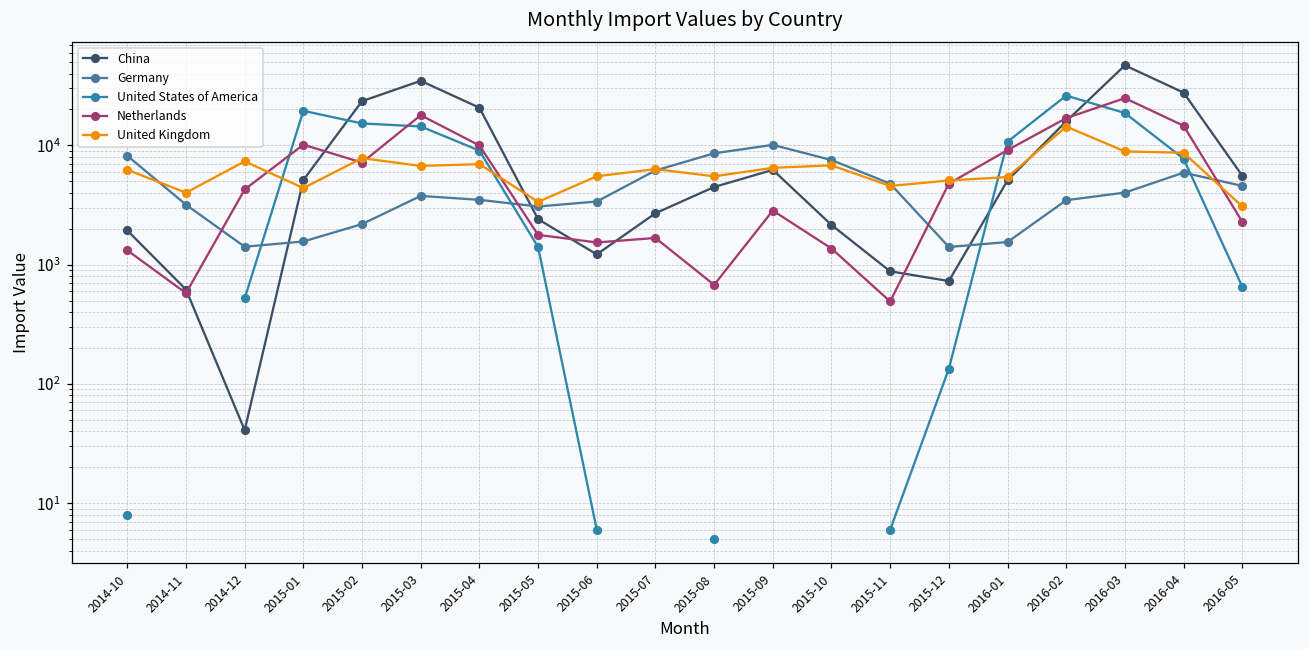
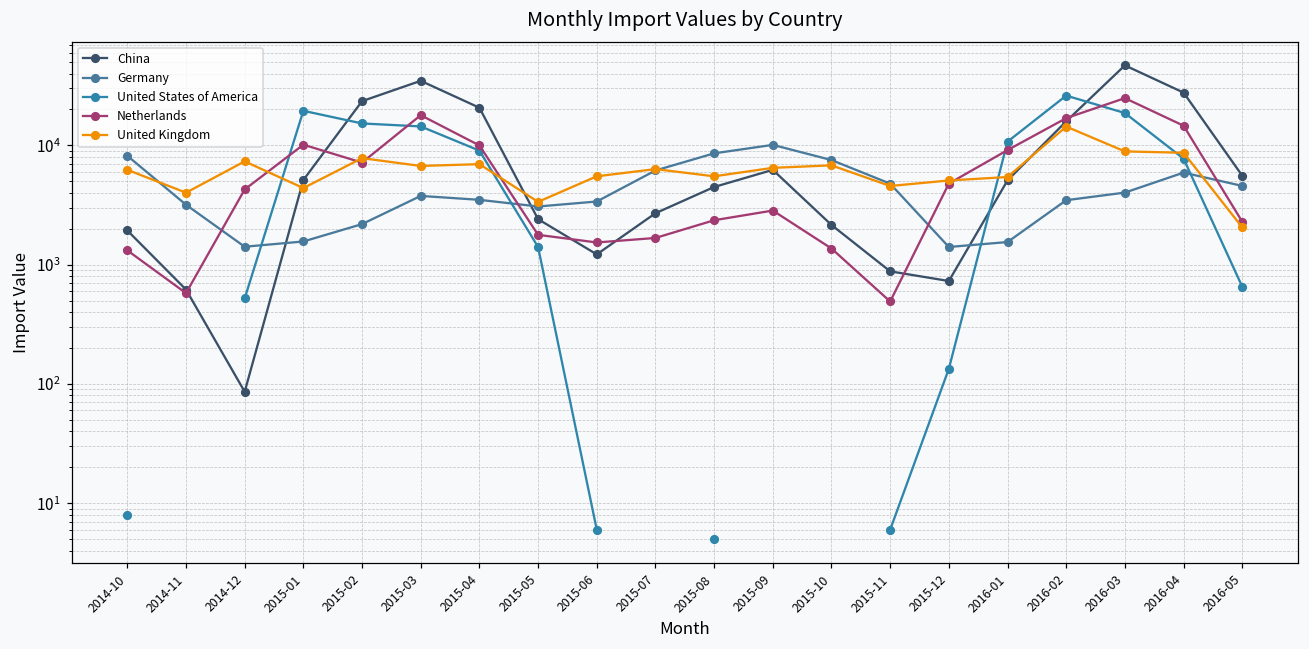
China, 2014-12: 41 -> 90
Netherlands, 2015-08: 700 -> 2400
United Kingdom, 2016-05: 3100 -> 2100
